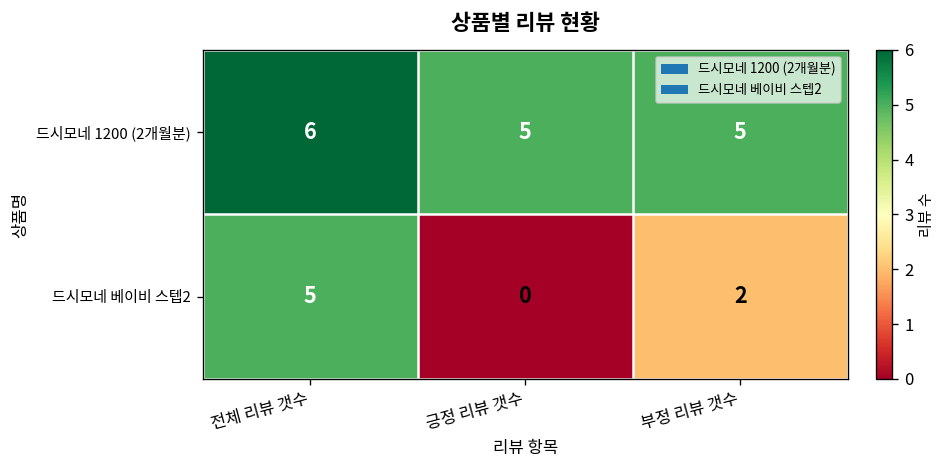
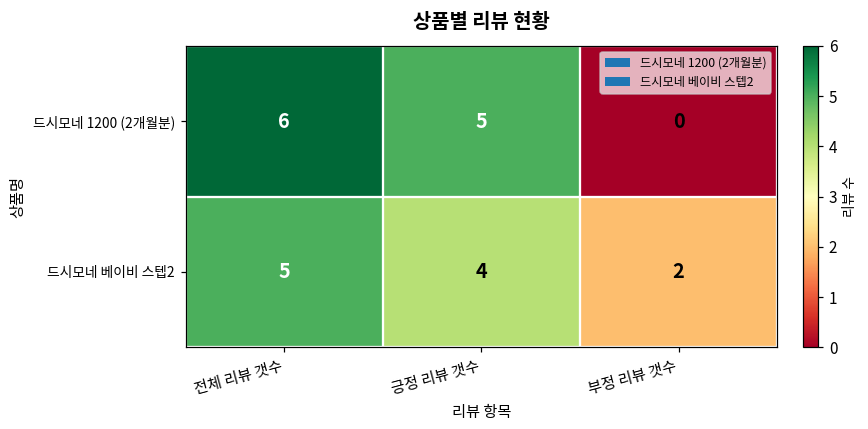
드시모네 1200 (2개월분), 부정 리뷰 갯수: 5 -> 0
드시모네 베이비 스텝2, 긍정 리뷰 갯수: 0 -> 4
